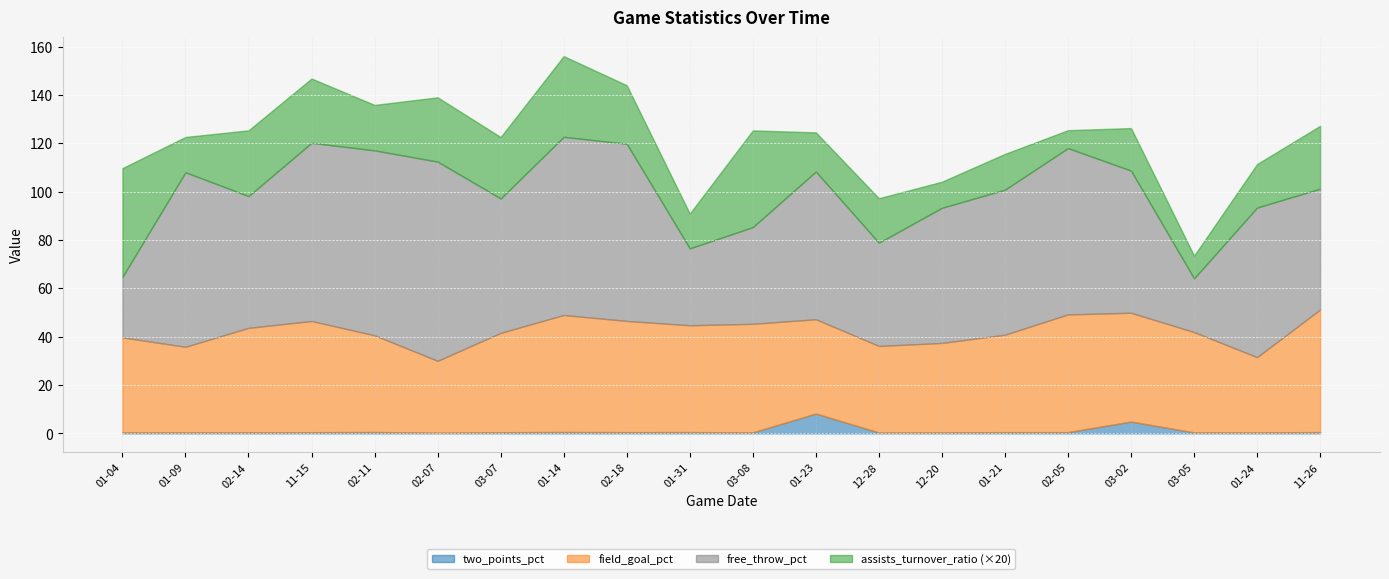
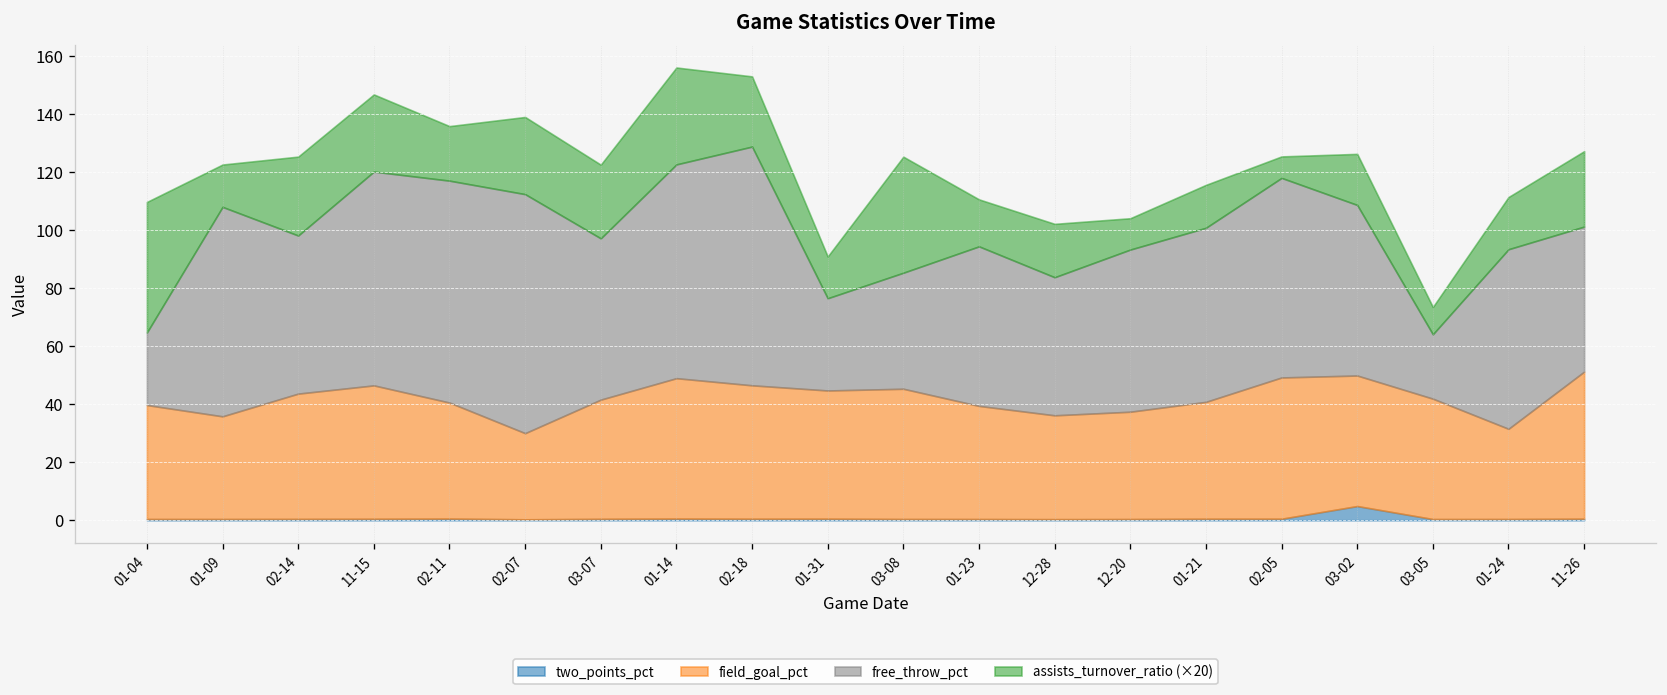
free_throw_pct, 02-18: 73 -> 82
two_points_pct, 01-23: 8 -> 0
free_throw_pct, 01-23: 61 -> 55
free_throw_pct, 12-28: 43 -> 48
